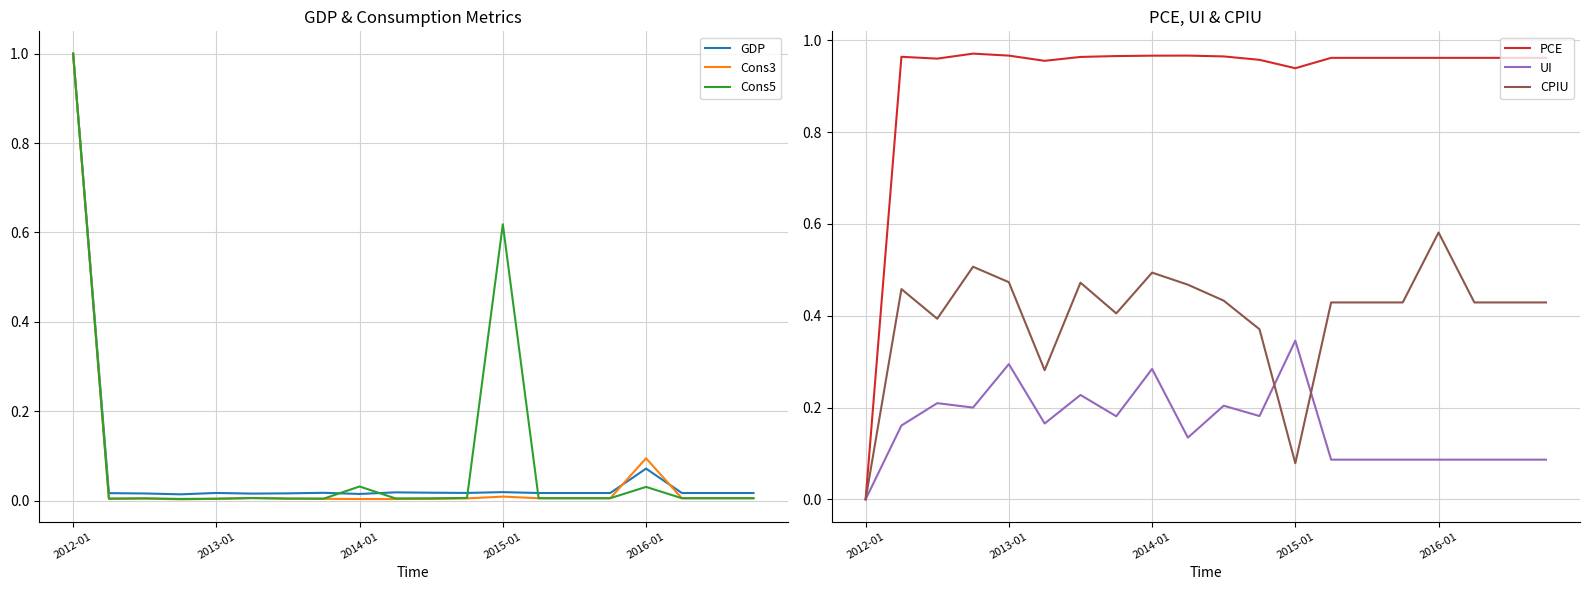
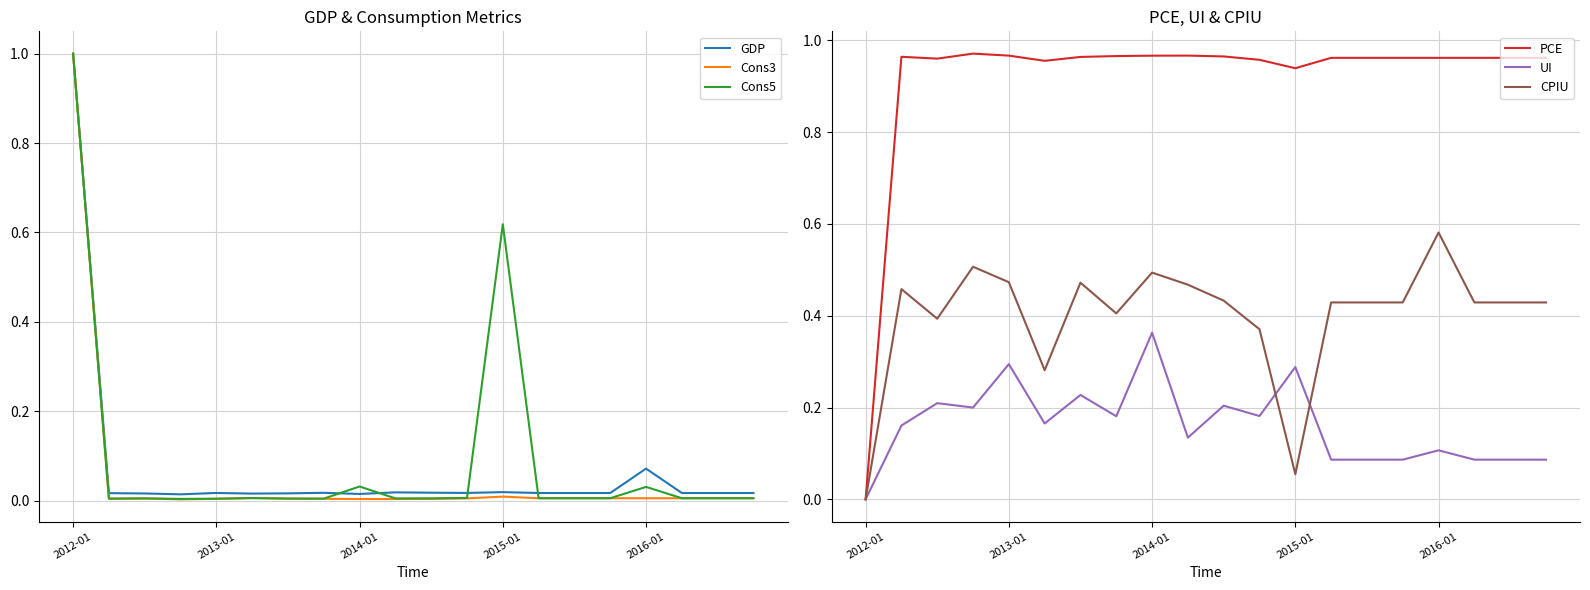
GDP & Consumption Metrics, Cons3, 2016-01: 0.09 -> 0.01
PCE, UI & CPIU, UI, 2014-01: 0.28 -> 0.36
PCE, UI & CPIU, UI, 2015-01: 0.35 -> 0.29
PCE, UI & CPIU, CPIU, 2015-01: 0.08 -> 0.05
PCE, UI & CPIU, UI, 2016-01: 0.09 -> 0.11
